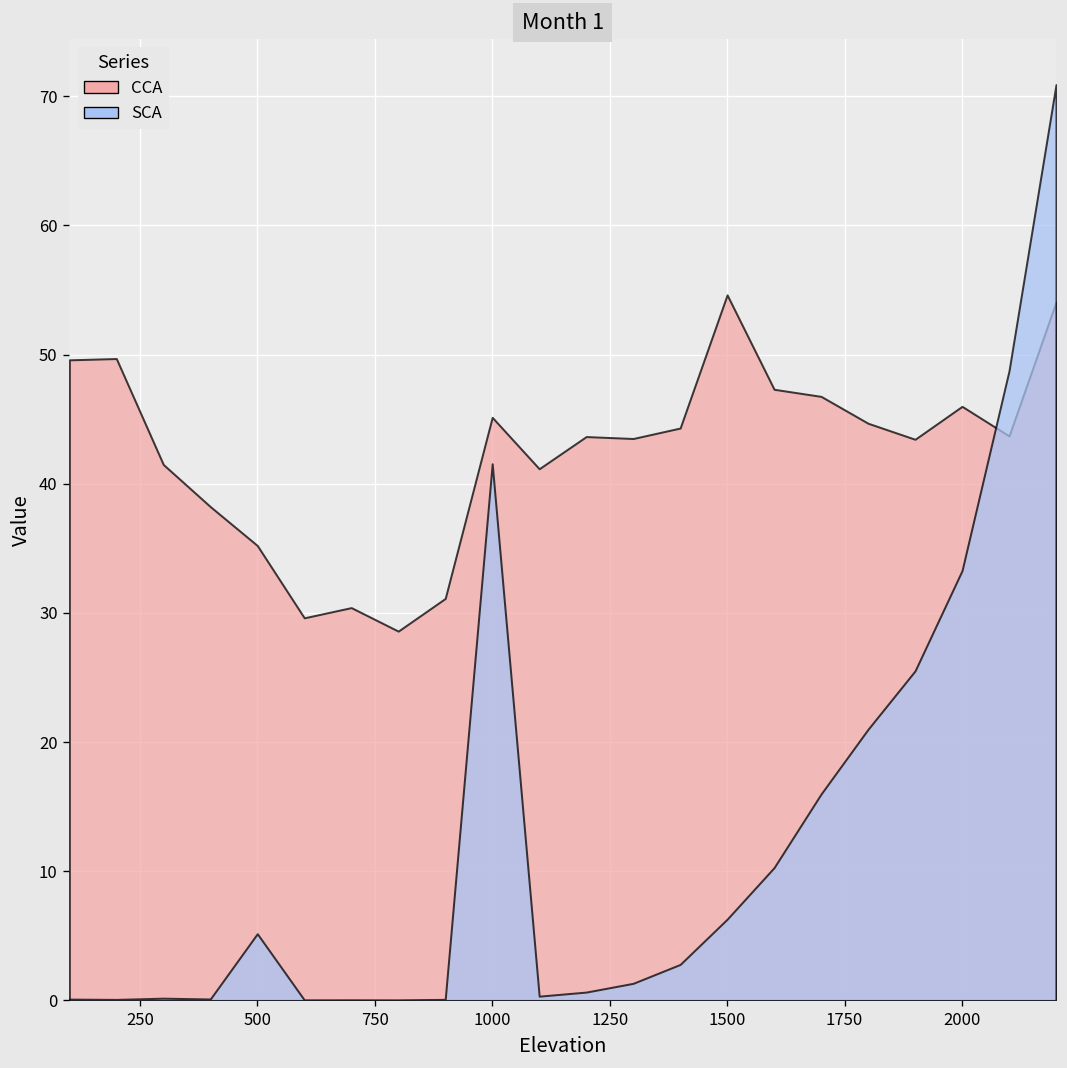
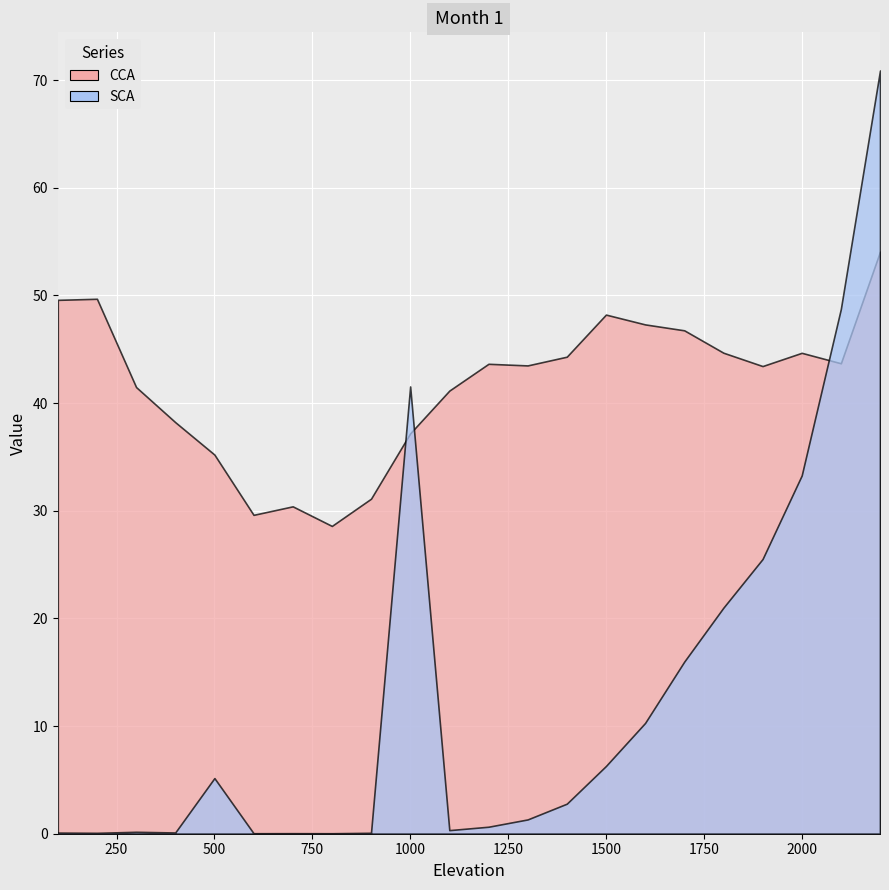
CCA, 1000: 45.1 -> 37.2
CCA, 1500: 54.6 -> 48.2
CCA, 2000: 46.0 -> 44.7
